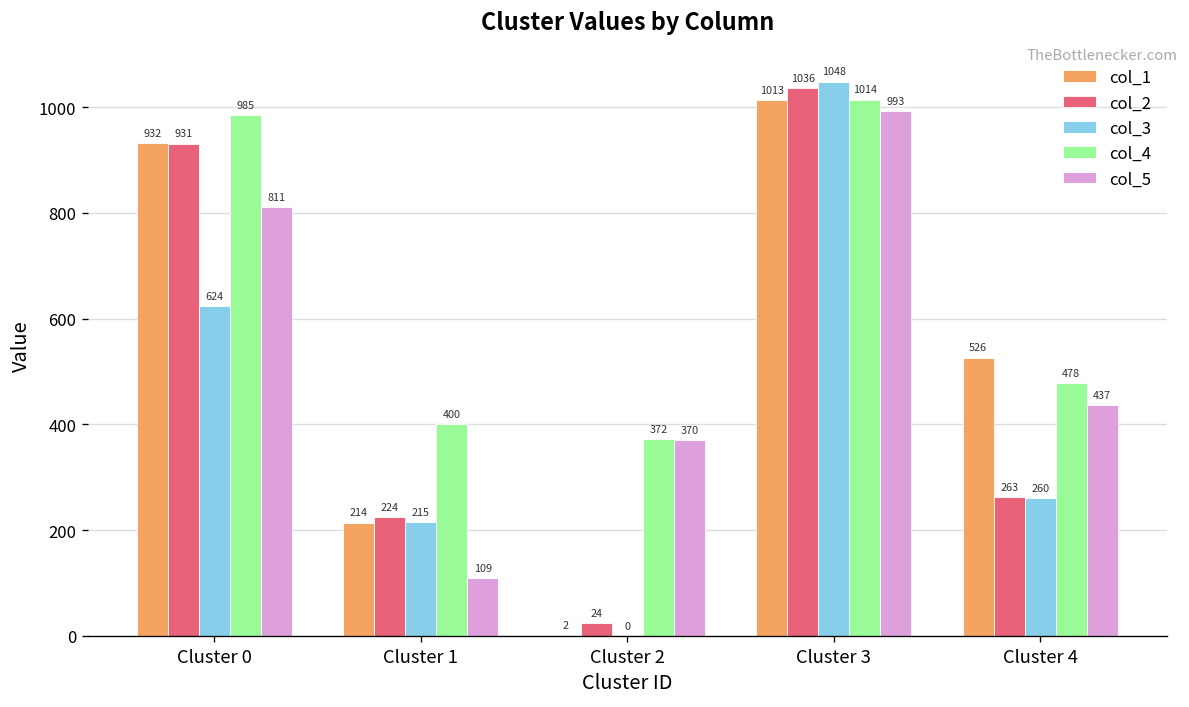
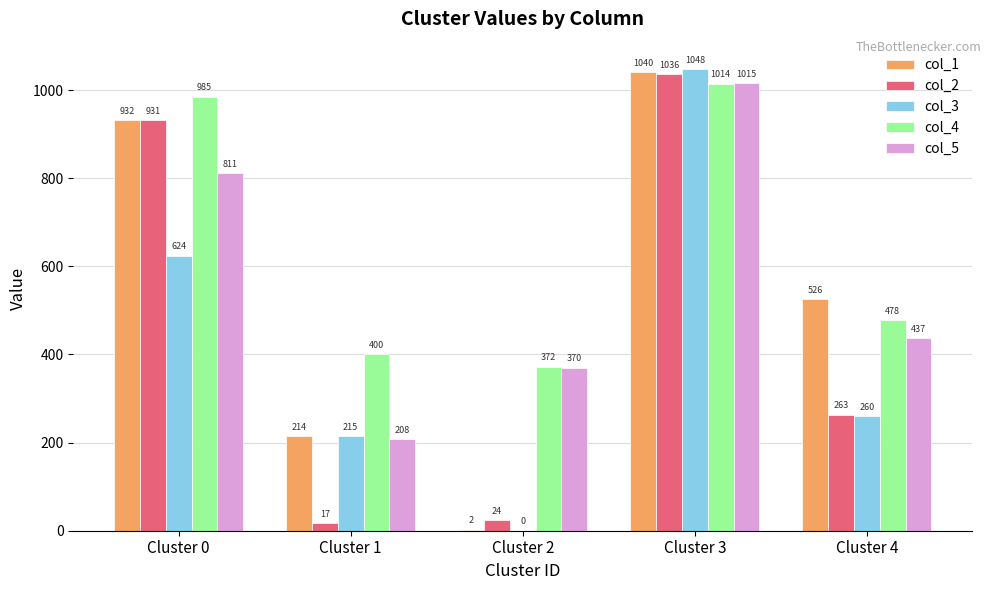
col_2, Cluster 1: 224 -> 17
col_5, Cluster 1: 109 -> 208
col_1, Cluster 3: 1013 -> 1040
col_5, Cluster 3: 993 -> 1015
